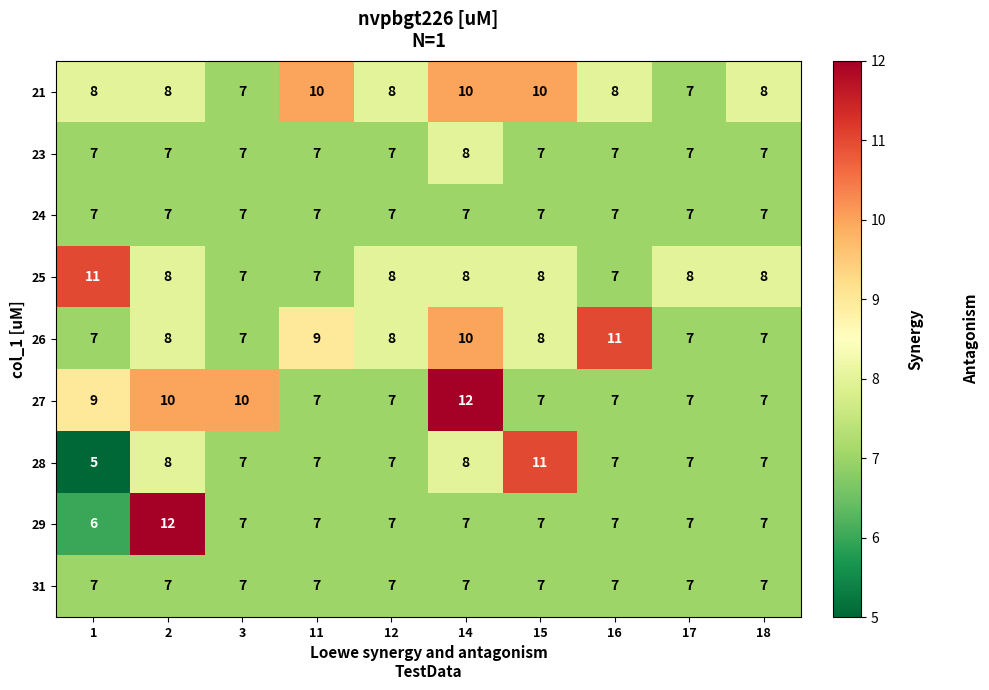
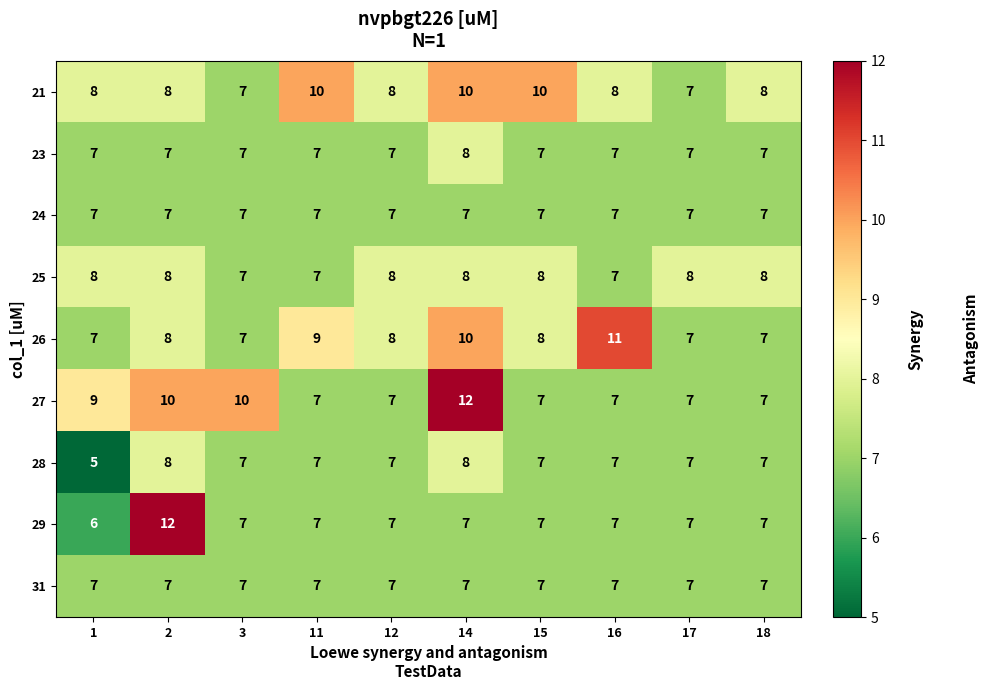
25, 1: 11 -> 8
28, 15: 11 -> 7
